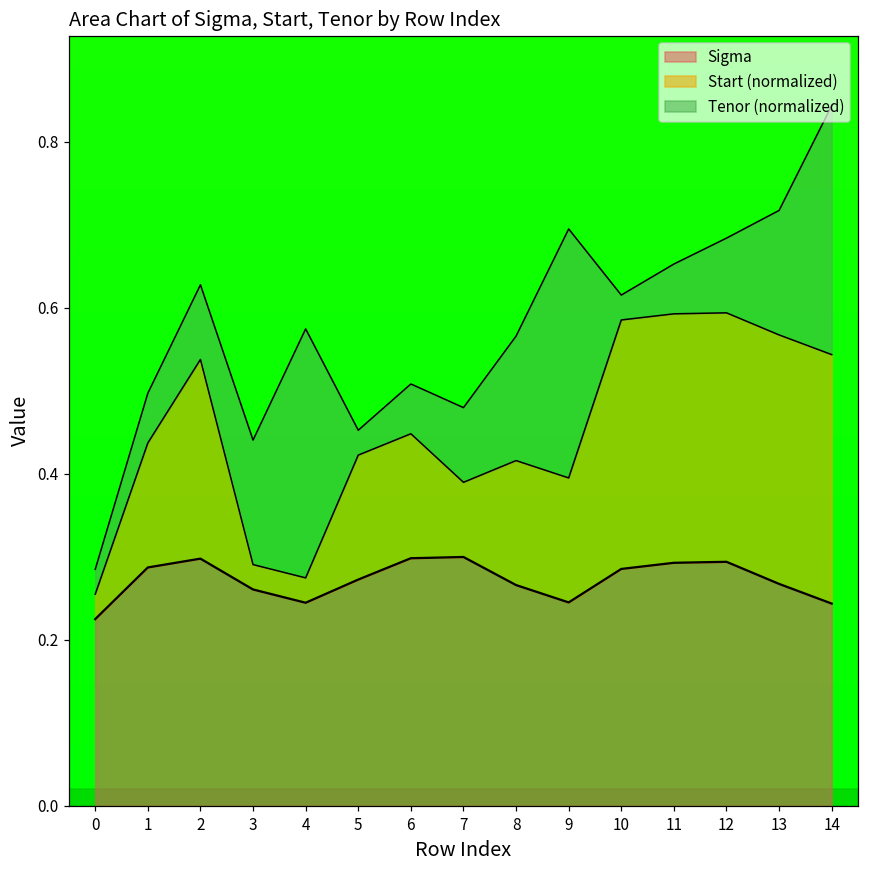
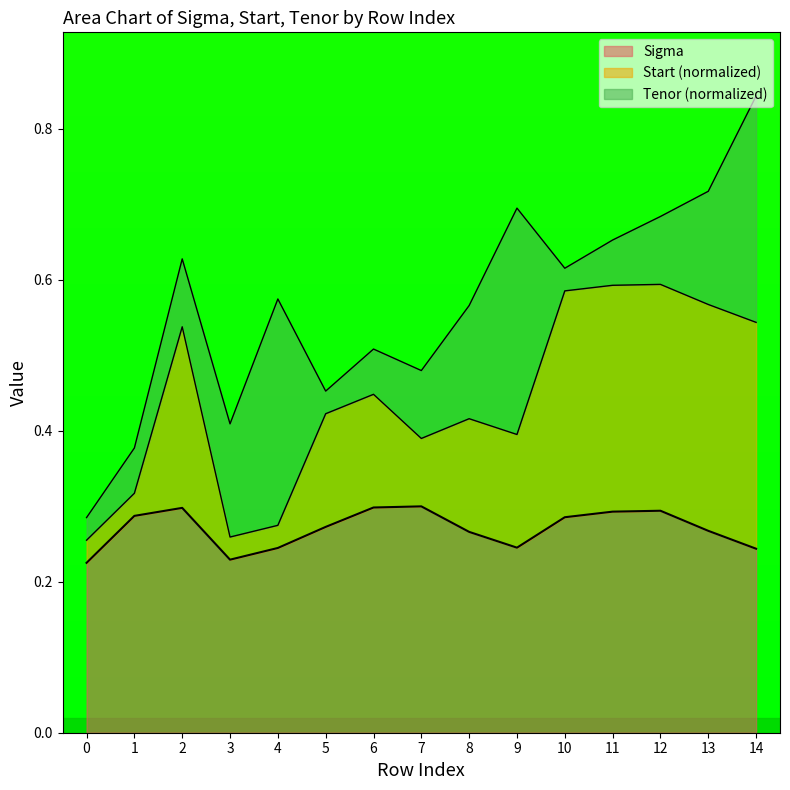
Start (normalized), 1: 0.15 -> 0.03
Sigma, 3: 0.26 -> 0.23
